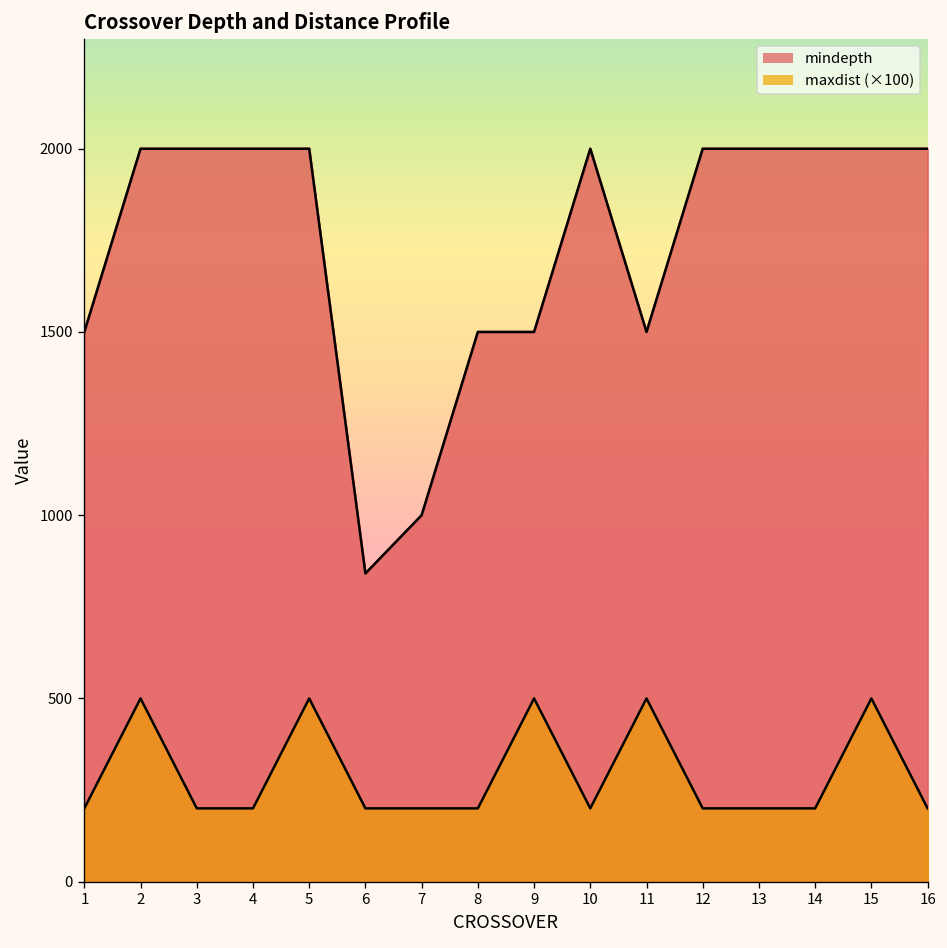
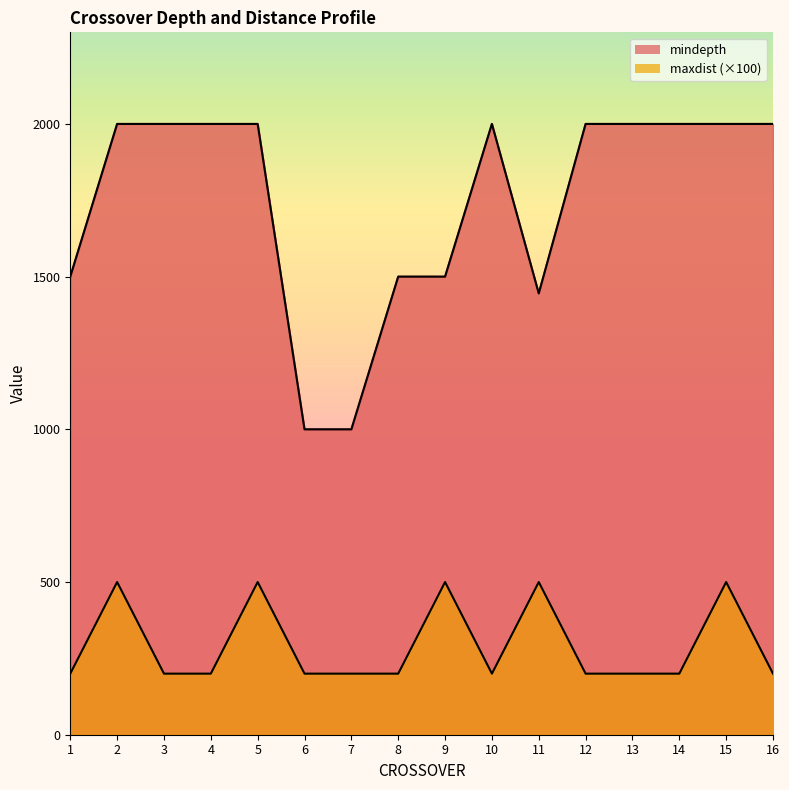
mindepth, 6: 840 -> 1000
mindepth, 11: 1500 -> 1450
